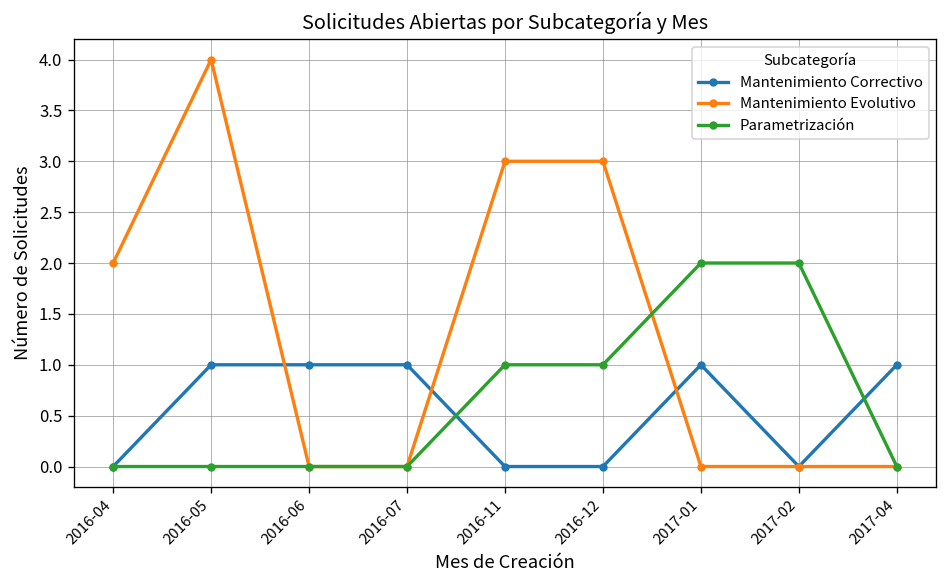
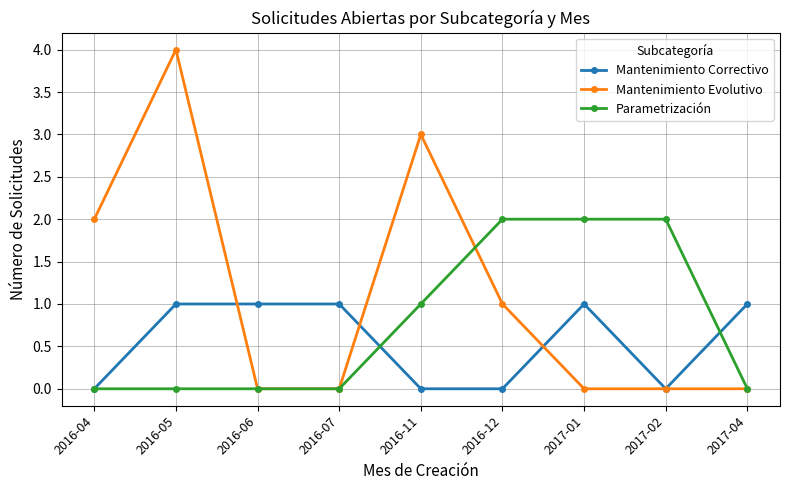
Mantenimiento Evolutivo, 2016-12: 3 -> 1
Parametrización, 2016-12: 1 -> 2
